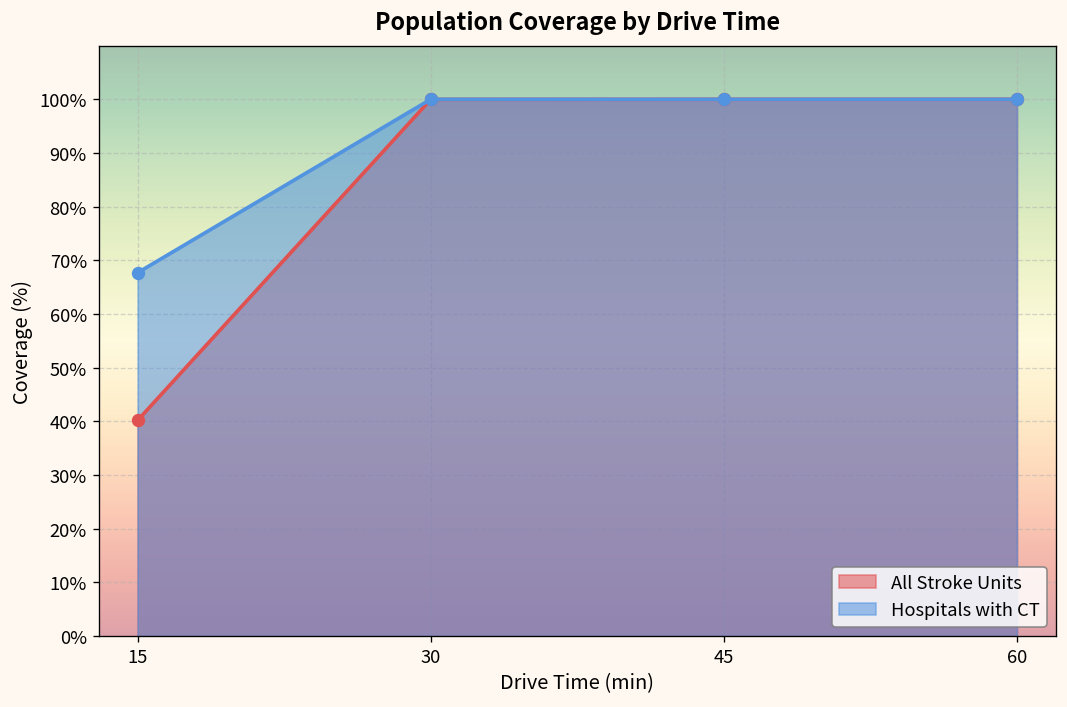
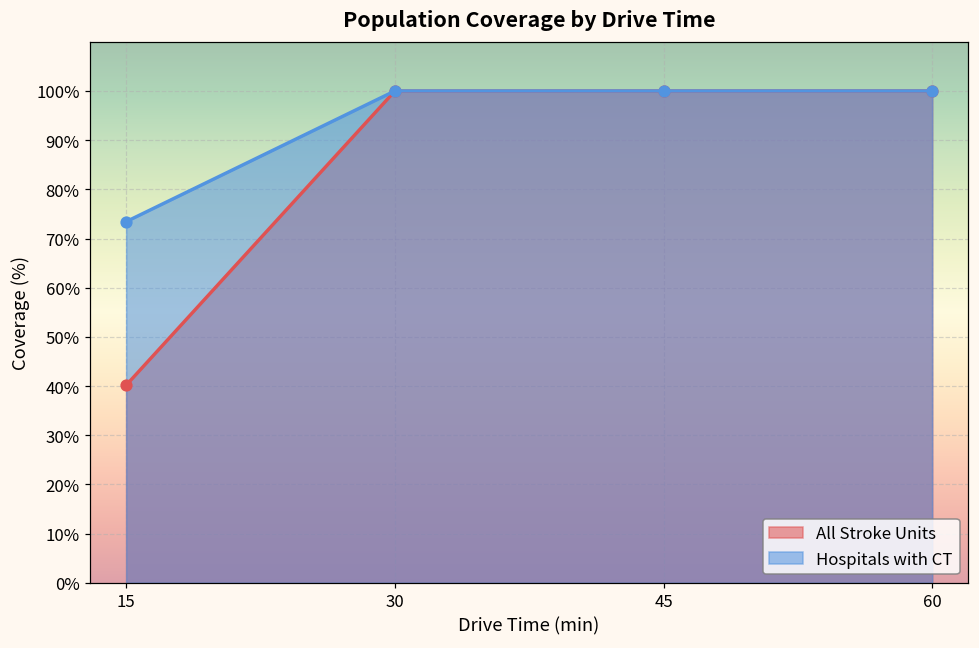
Hospitals with CT, 15: 68% -> 73%
